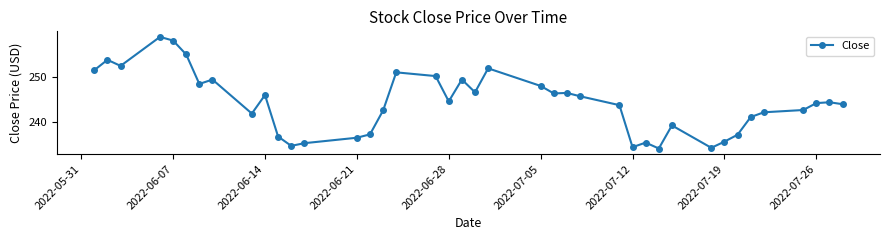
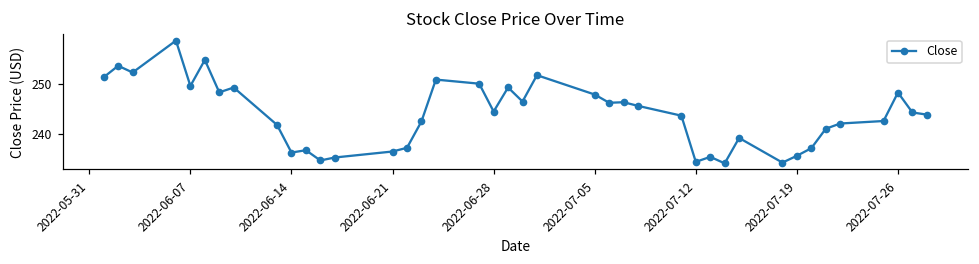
2022-06-07: 258 -> 250
2022-06-14: 246 -> 236
2022-07-26: 244 -> 248
